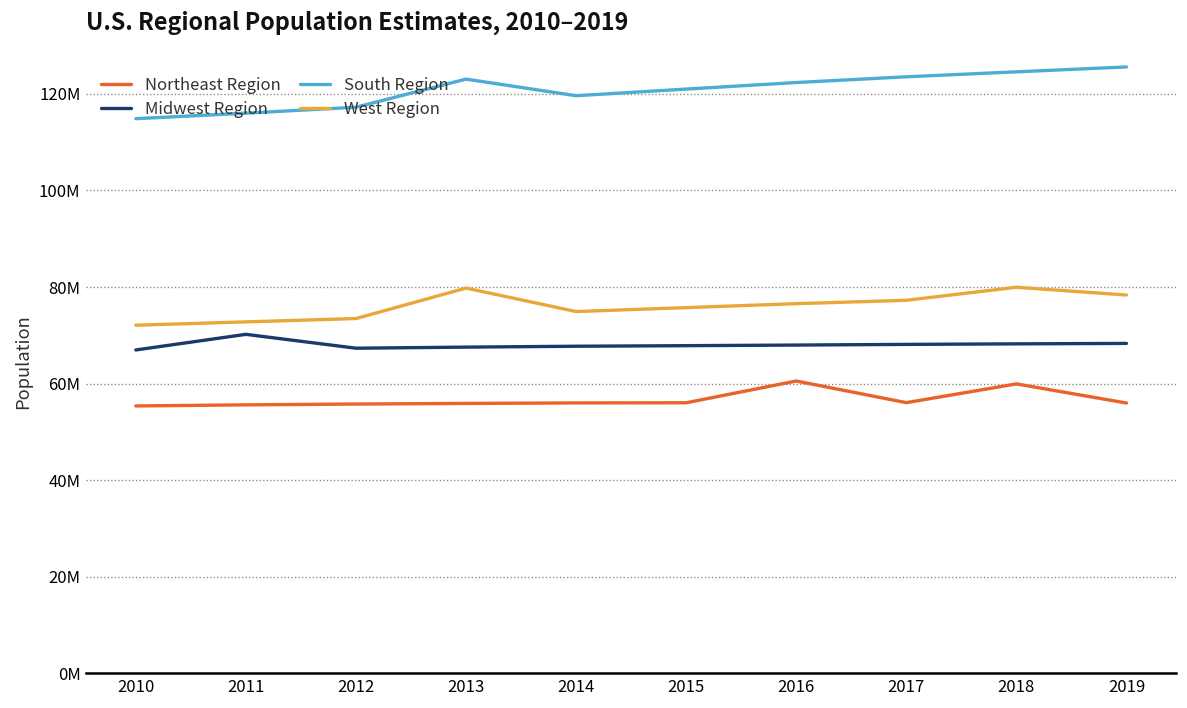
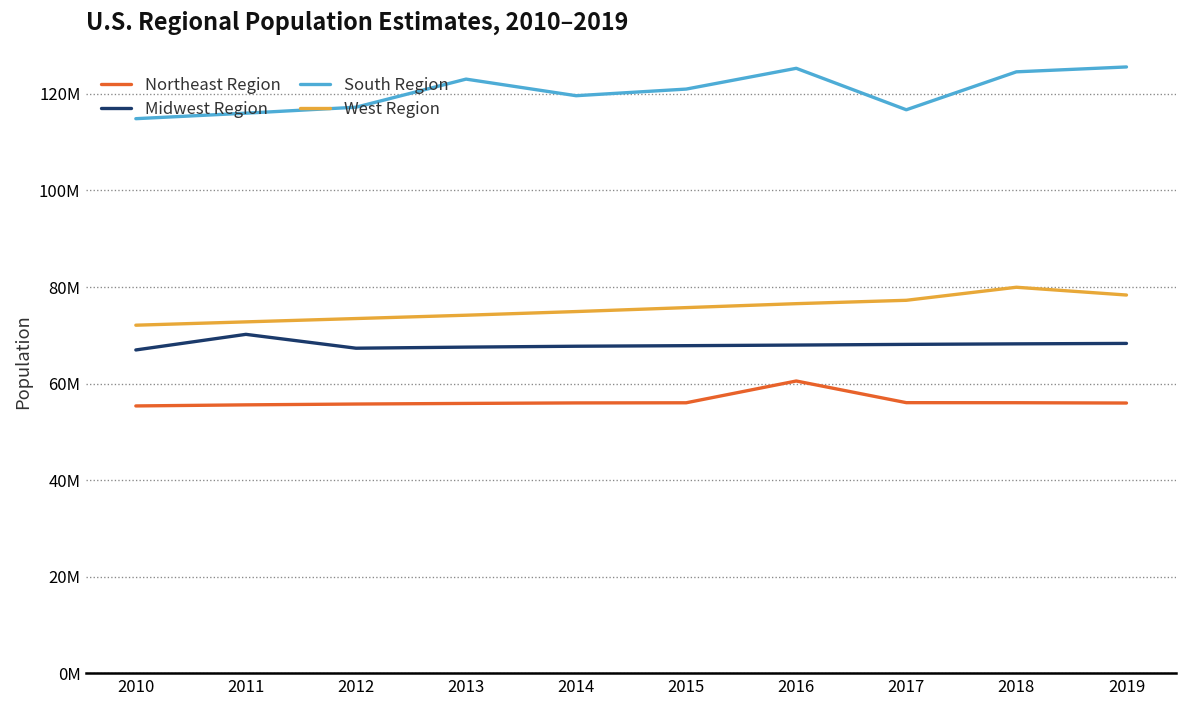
West Region, 2013: 80000000 -> 74000000
South Region, 2016: 122000000 -> 125000000
South Region, 2017: 124000000 -> 117000000
Northeast Region, 2018: 60000000 -> 56000000
